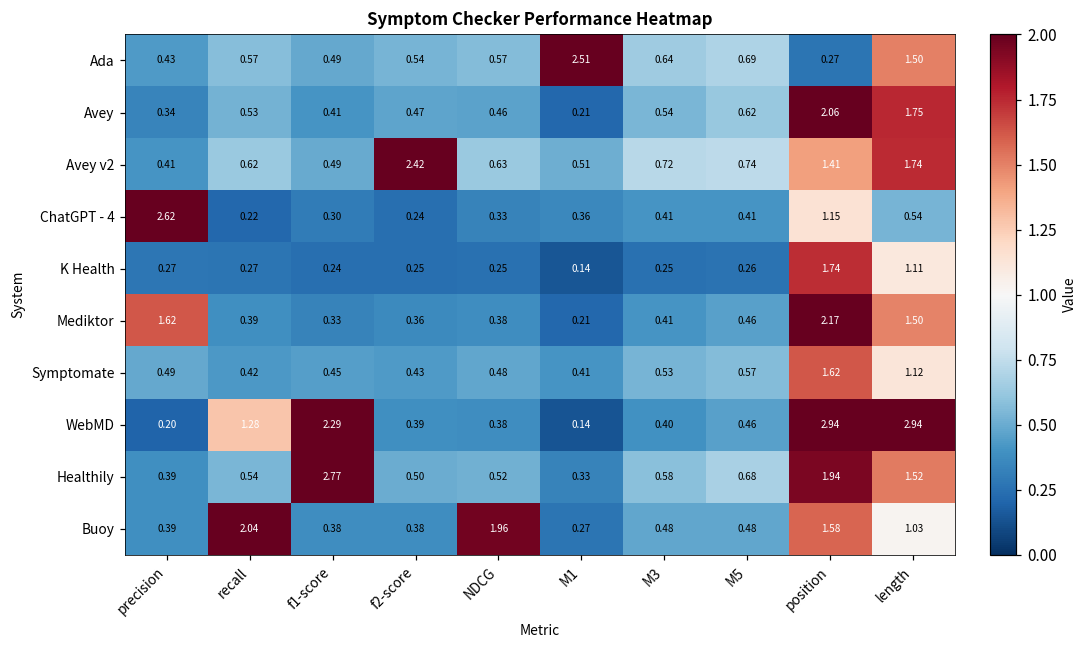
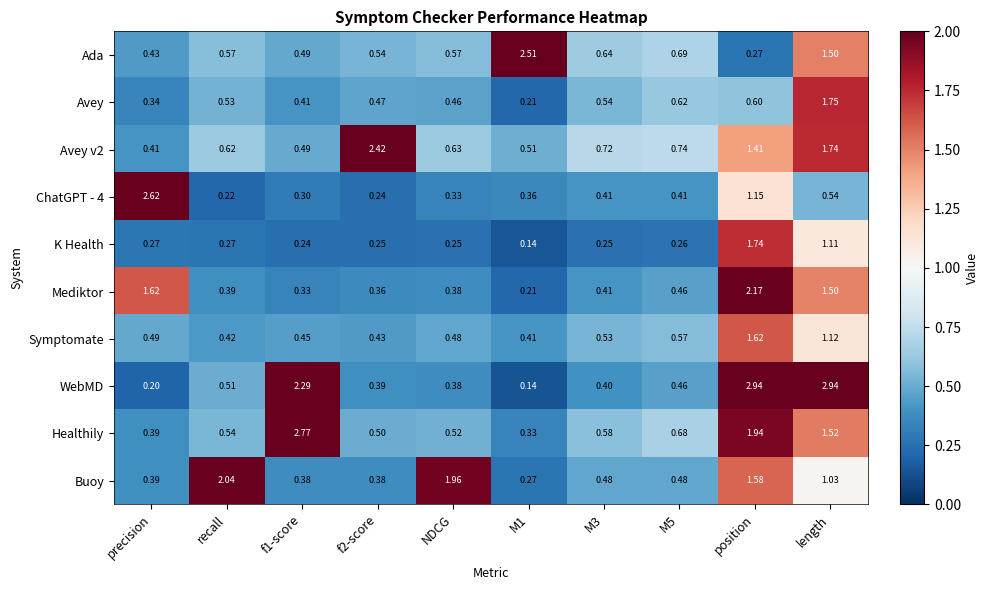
Avey, position: 2.06 -> 0.60
WebMD, recall: 1.28 -> 0.51
